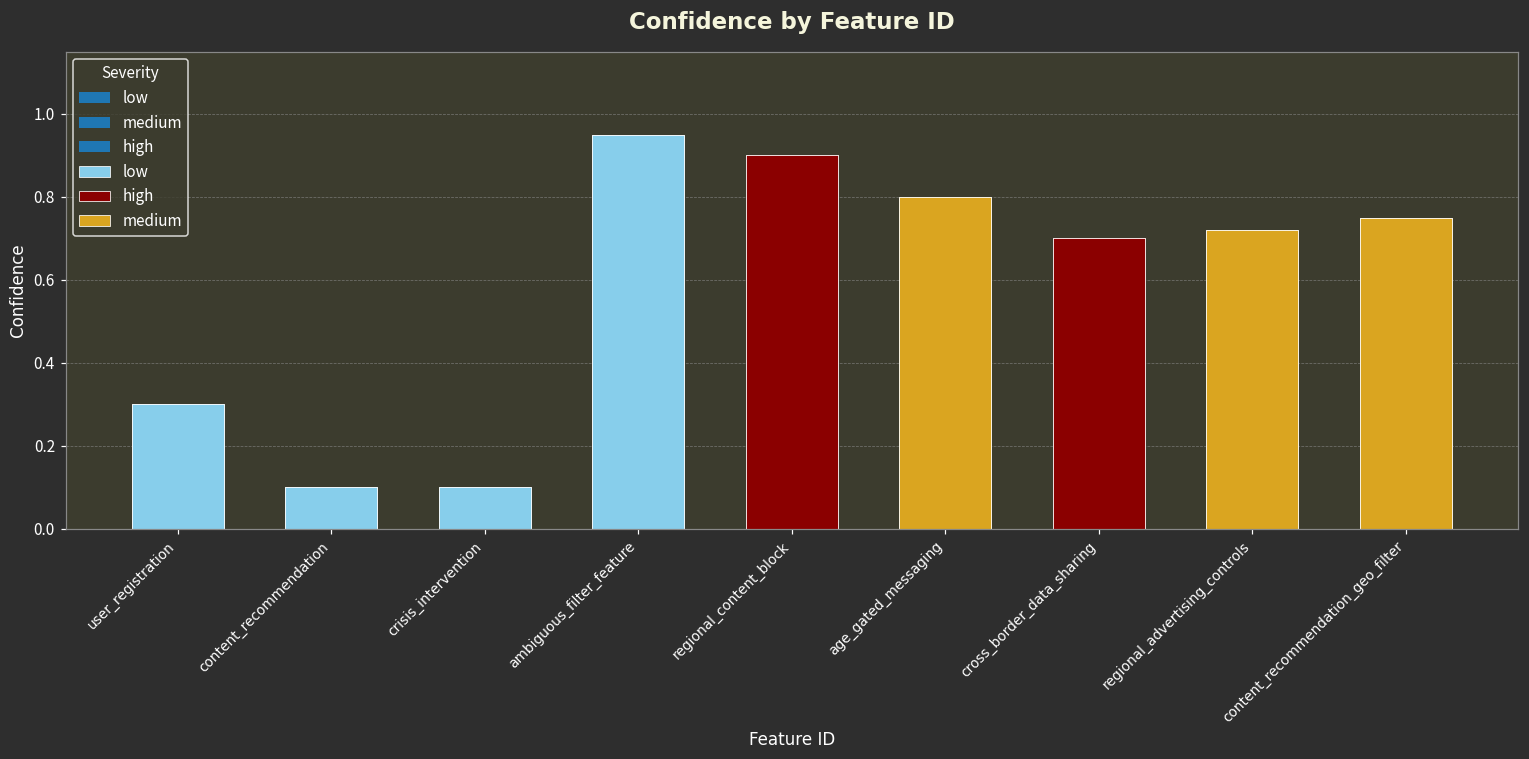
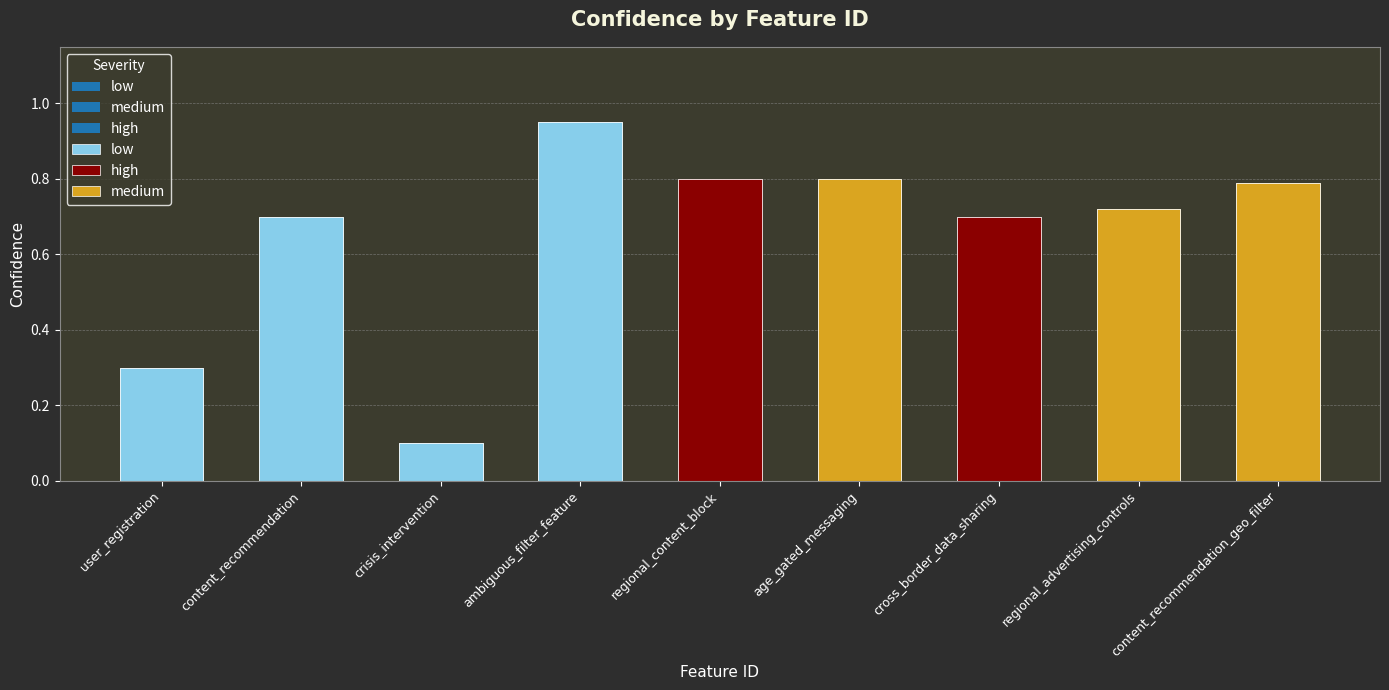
content_recommendation: 0.1 -> 0.7
regional_content_block: 0.9 -> 0.8
content_recommendation_geo_filter: 0.75 -> 0.79
